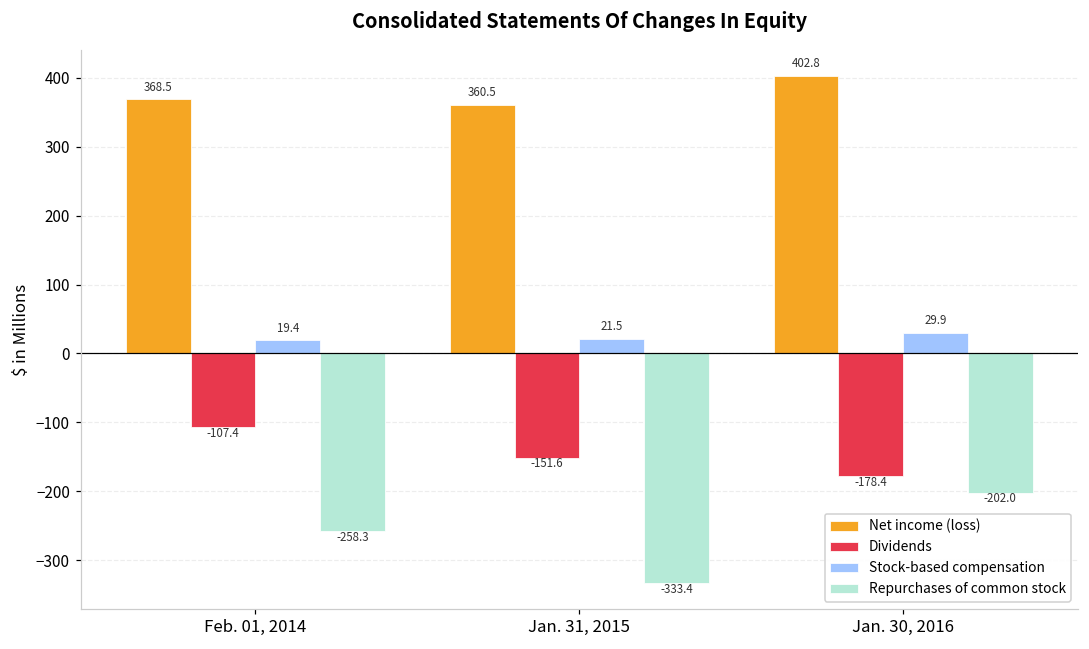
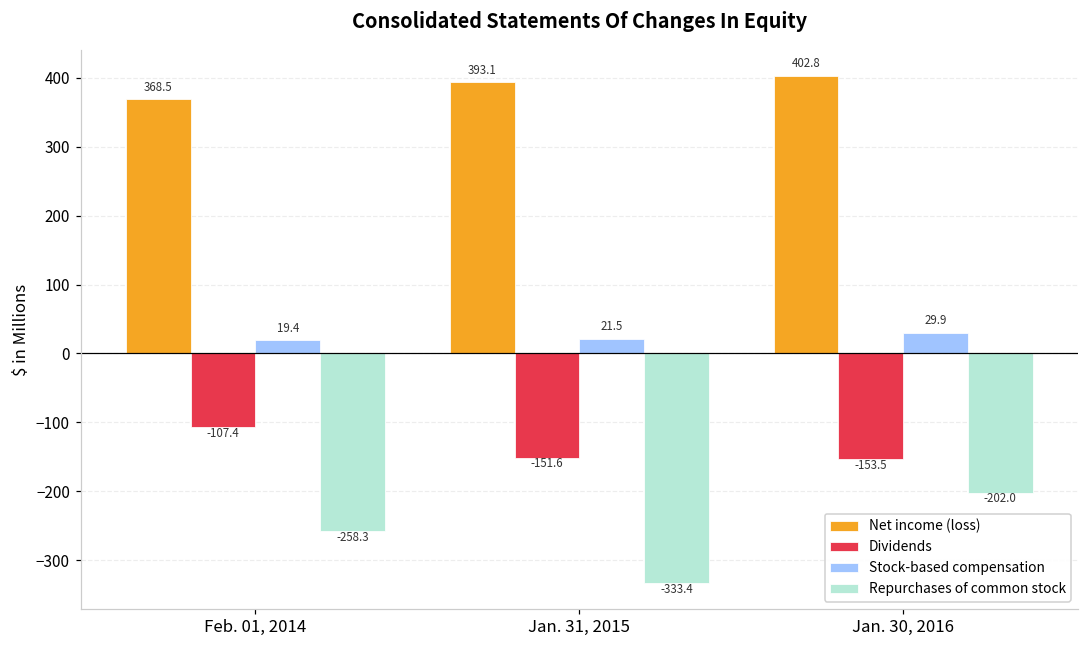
Net income (loss), Jan. 31, 2015: 360.5 -> 393.1
Dividends, Jan. 30, 2016: -178.4 -> -153.5
